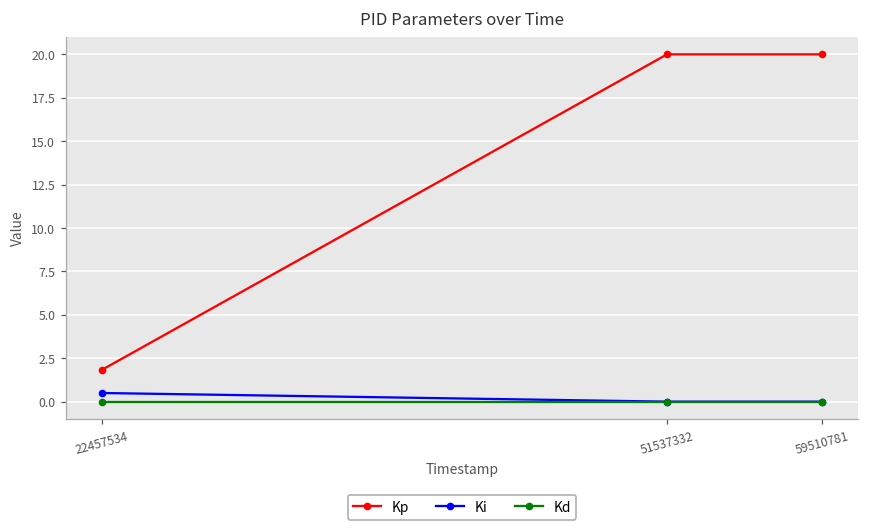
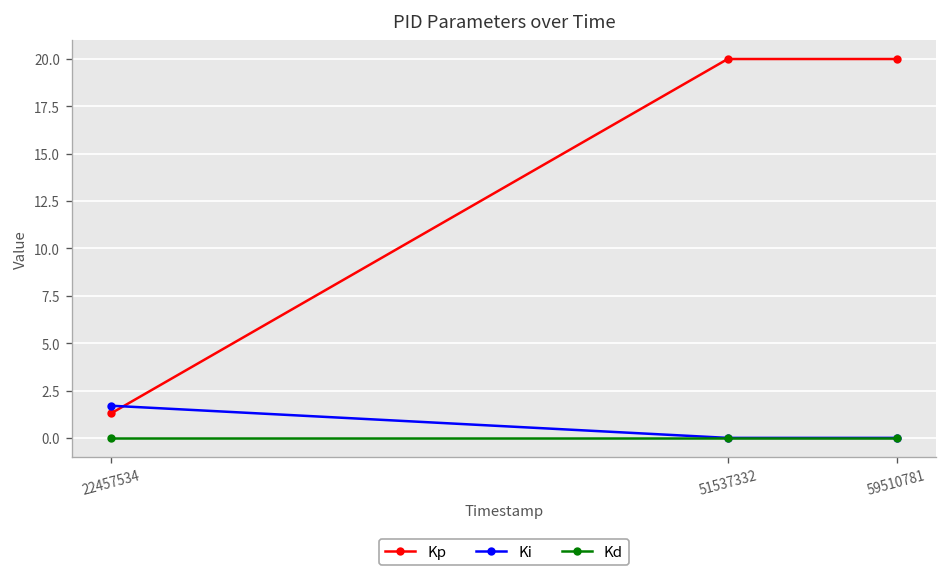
Kp, 22457534: 1.8 -> 1.3
Ki, 22457534: 0.5 -> 1.7
